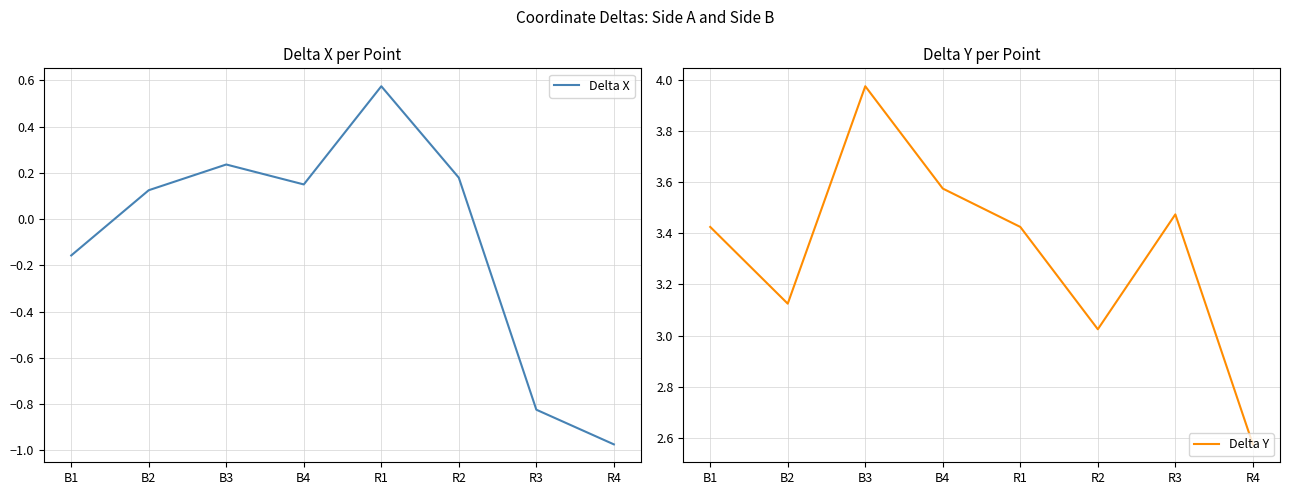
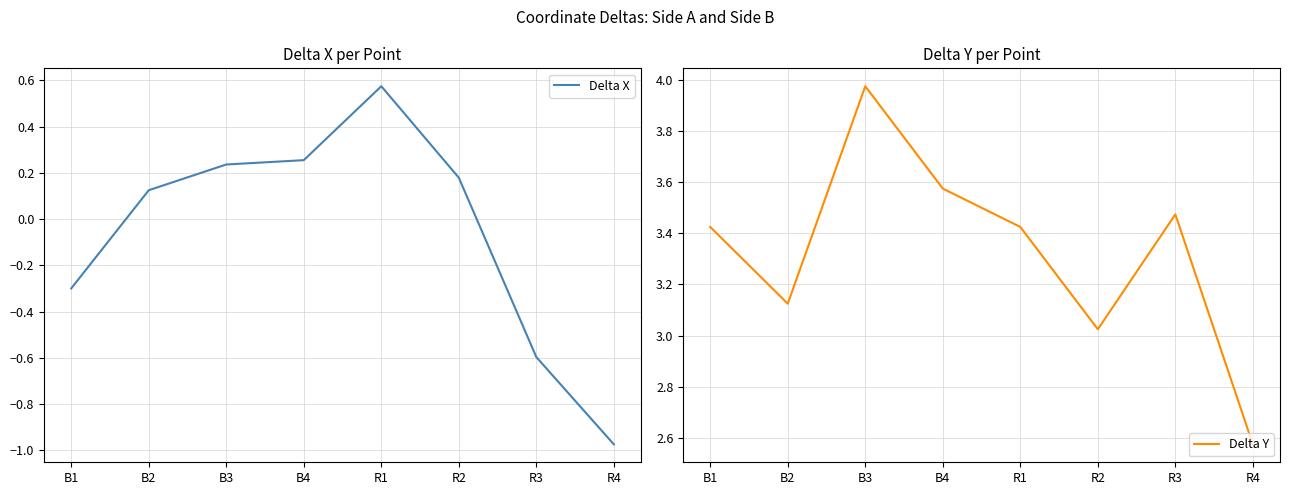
Delta X per Point, B1: -0.16 -> -0.30
Delta X per Point, B4: 0.15 -> 0.26
Delta X per Point, R3: -0.82 -> -0.60
